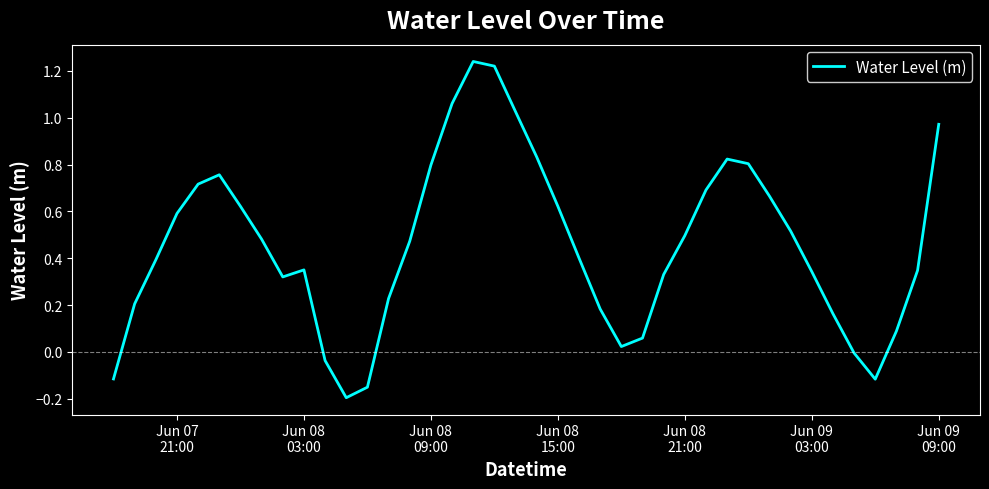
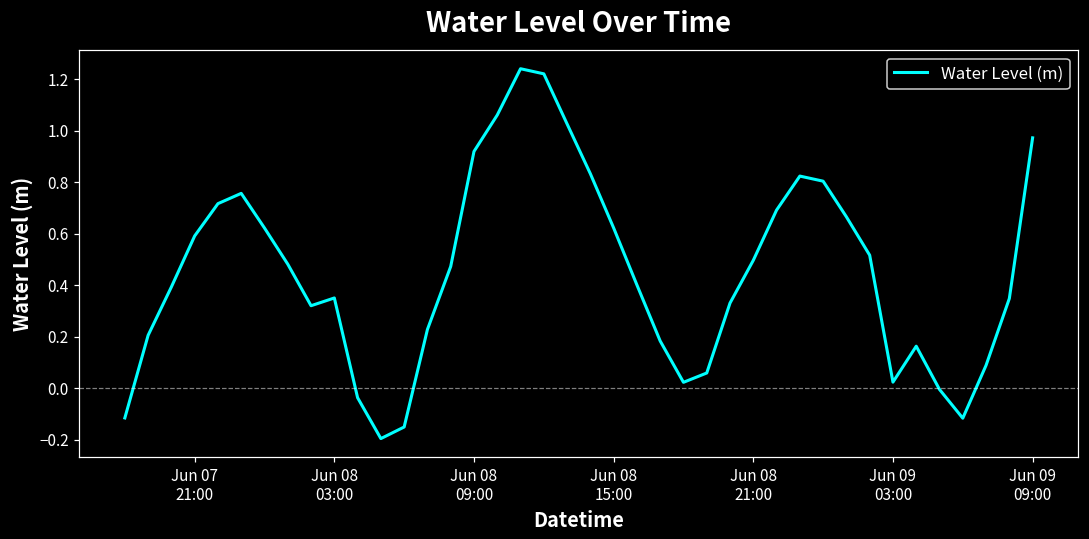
Jun 08 09:00: 0.80 -> 0.92
Jun 09 03:00: 0.34 -> 0.02
